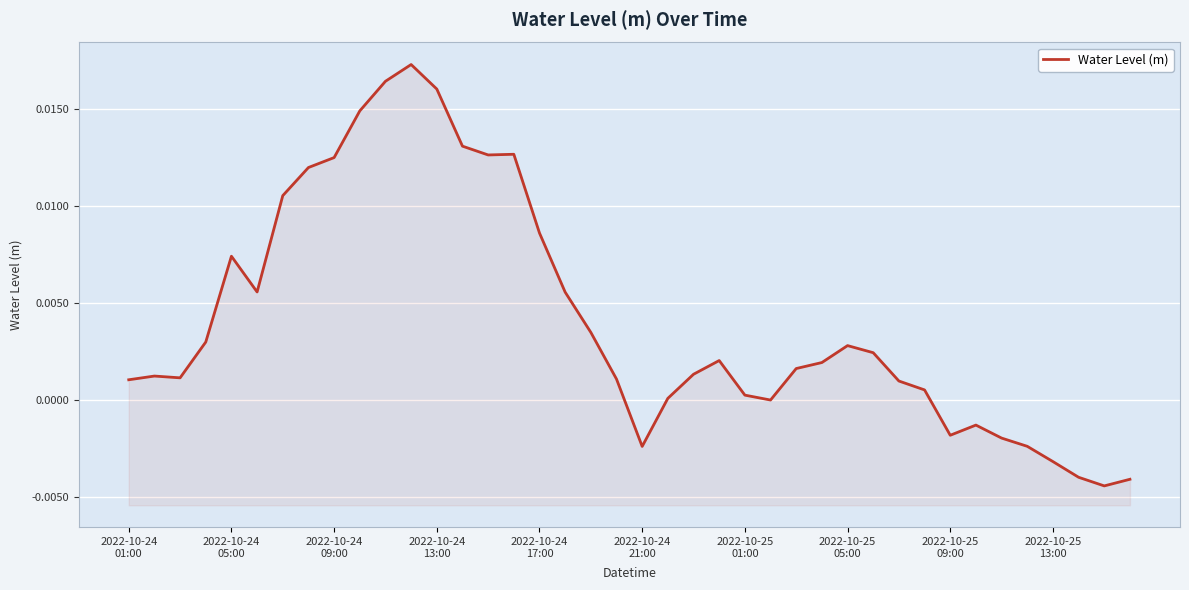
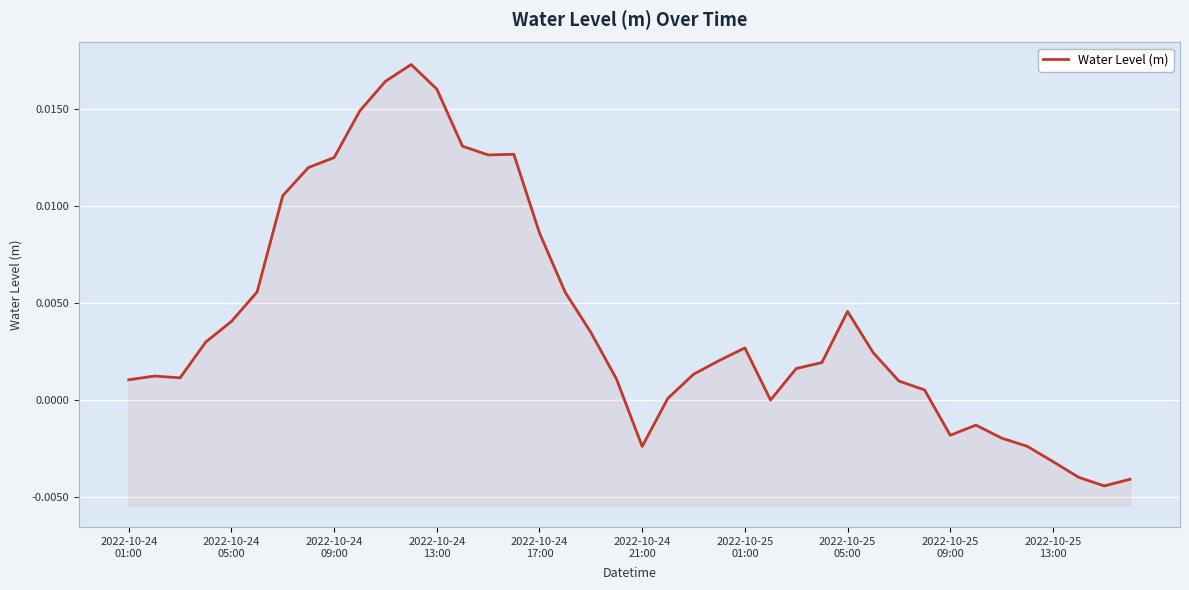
2022-10-24 05:00: 0.0074 -> 0.0040
2022-10-25 01:00: 0.0002 -> 0.0027
2022-10-25 05:00: 0.0028 -> 0.0045
